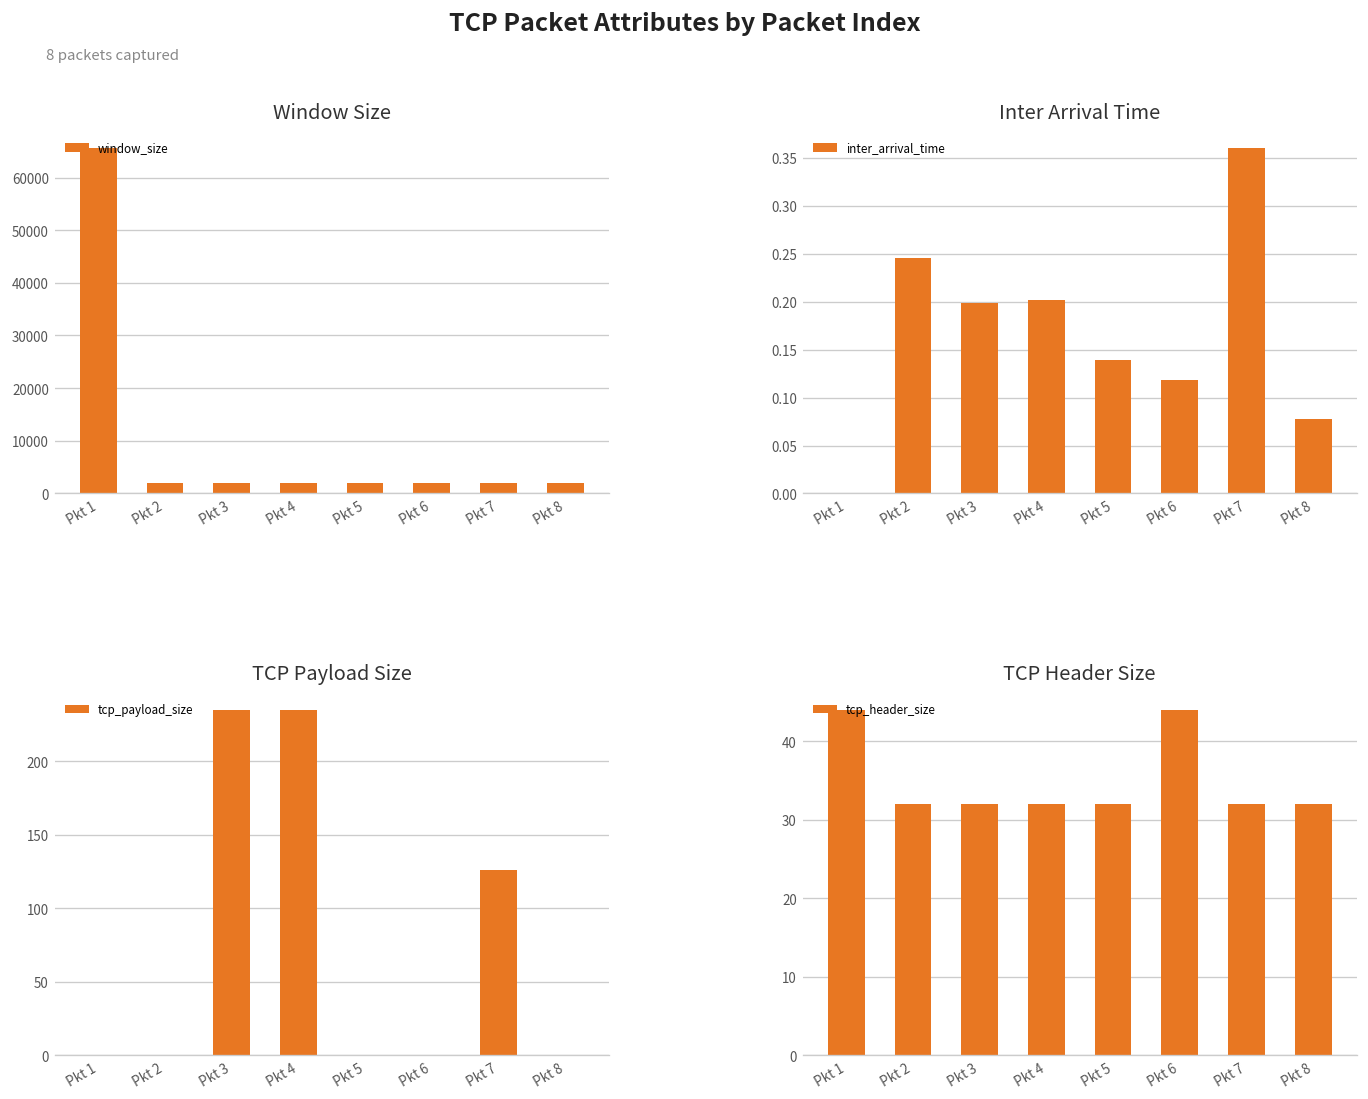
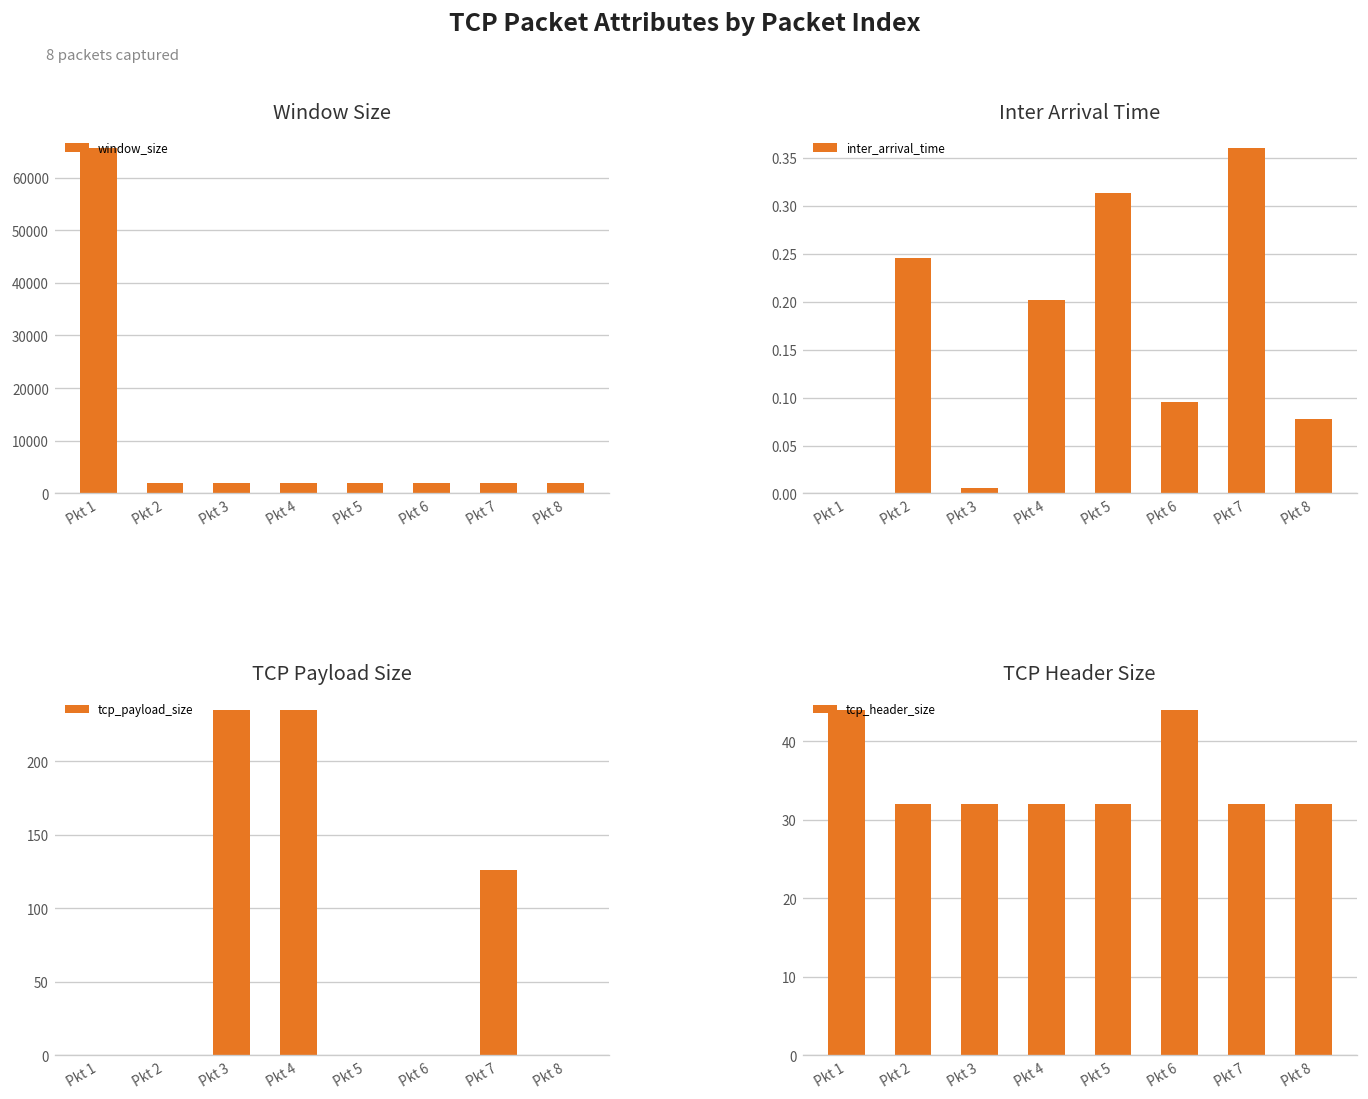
Inter Arrival Time, Pkt 3: 0.20 -> 0.01
Inter Arrival Time, Pkt 5: 0.14 -> 0.31
Inter Arrival Time, Pkt 6: 0.12 -> 0.10
